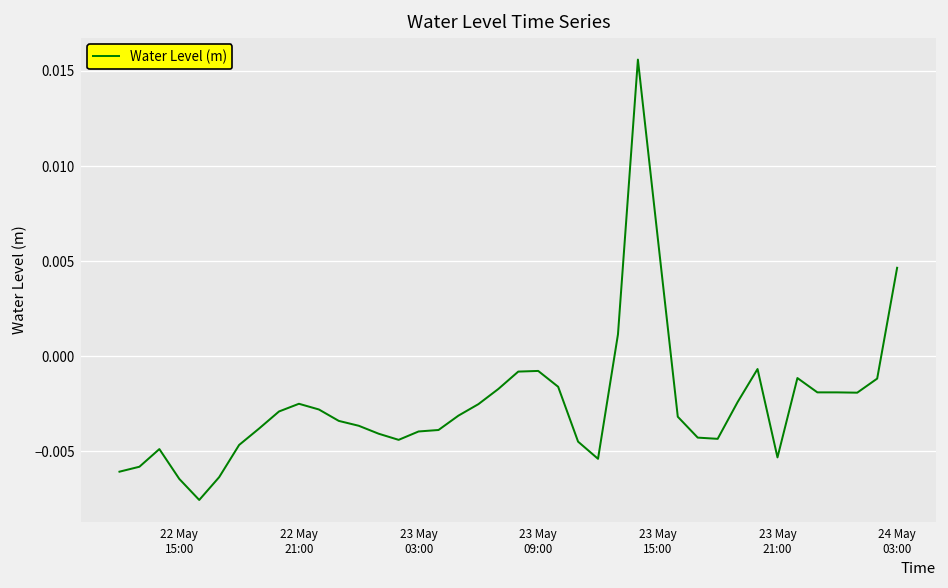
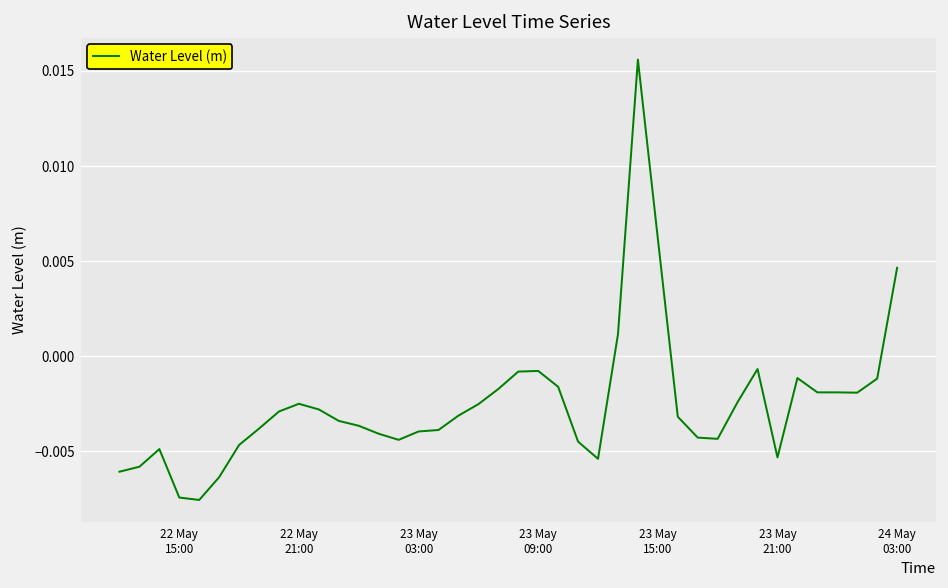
22 May 15:00: -0.0064 -> -0.0074
